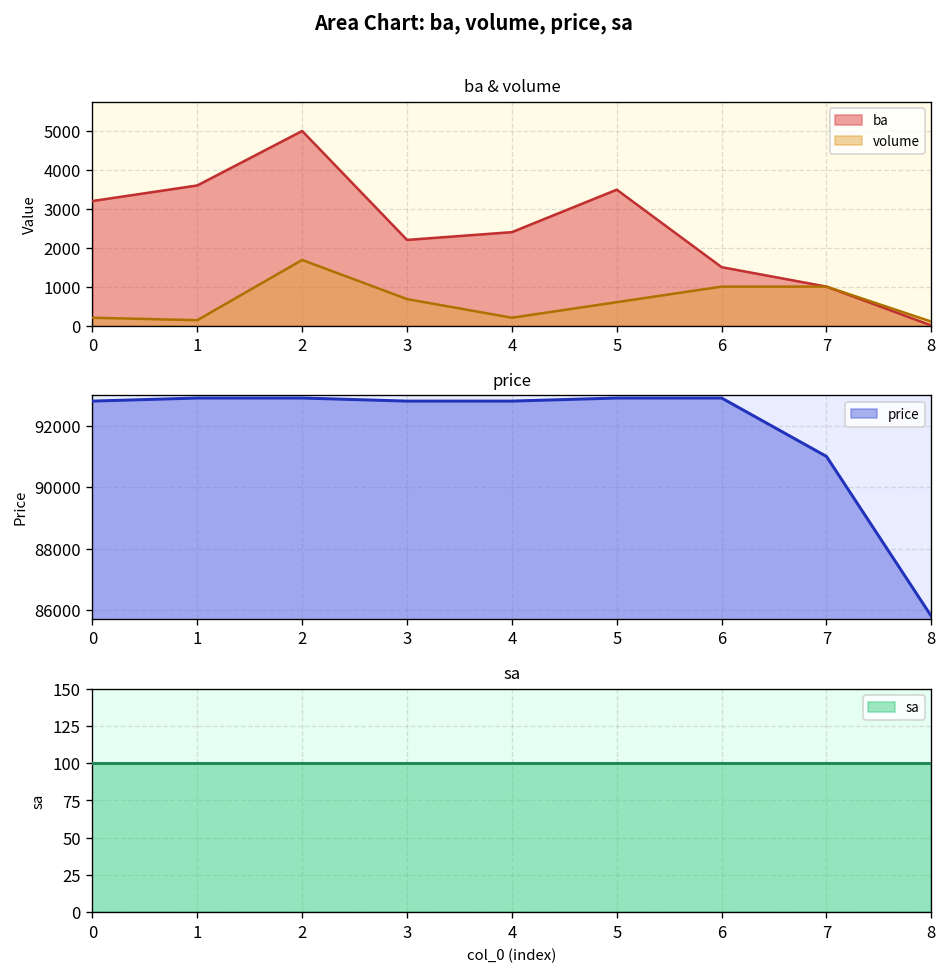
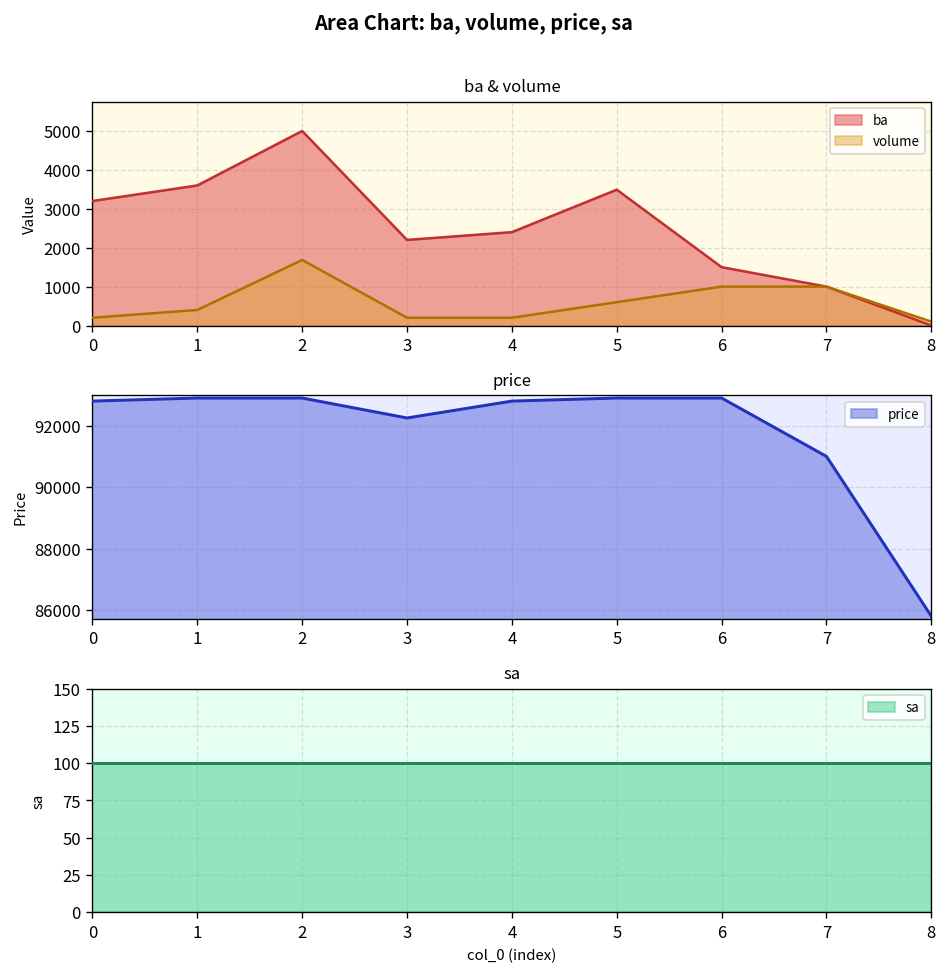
ba & volume, volume, 1: 100 -> 400
ba & volume, volume, 3: 700 -> 200
price, 3: 92800 -> 92300
